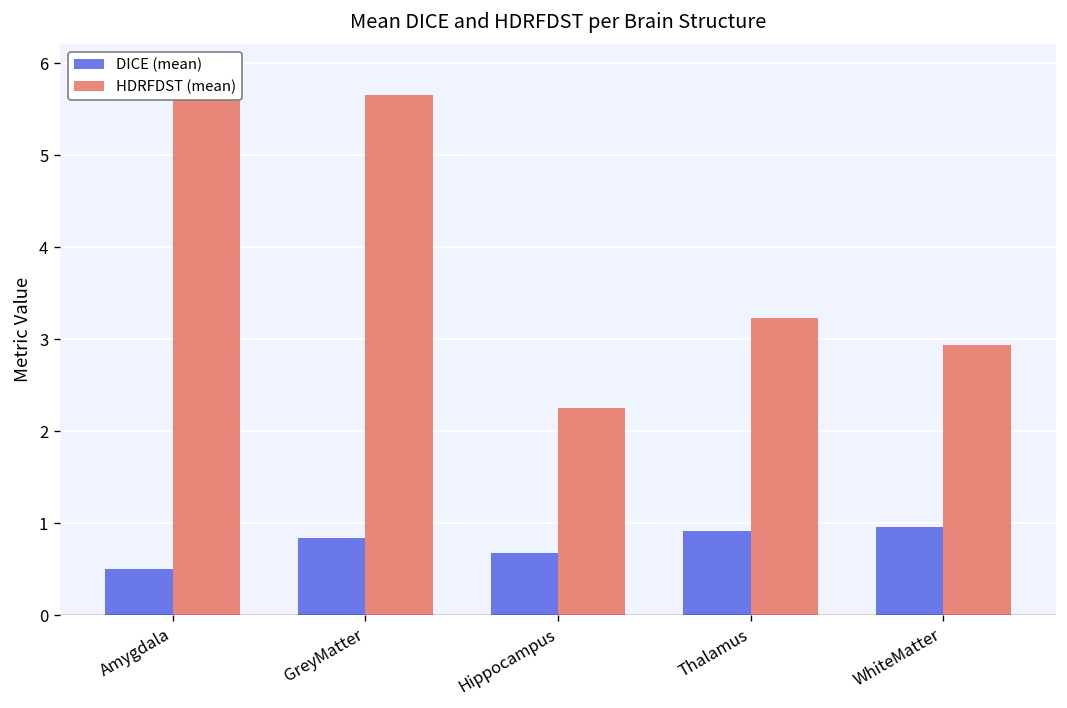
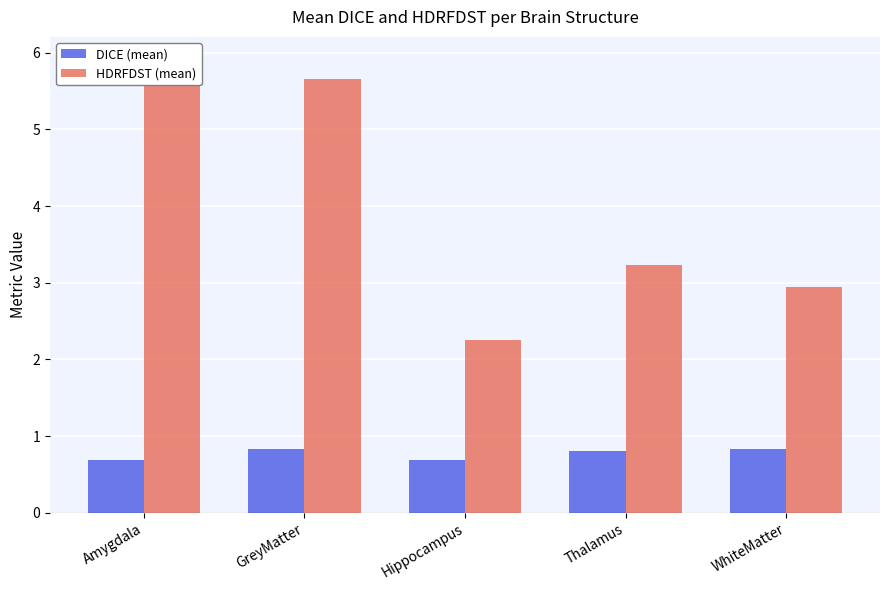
DICE (mean), Amygdala: 0.5 -> 0.7
DICE (mean), Thalamus: 0.9 -> 0.8
DICE (mean), WhiteMatter: 1.0 -> 0.8
